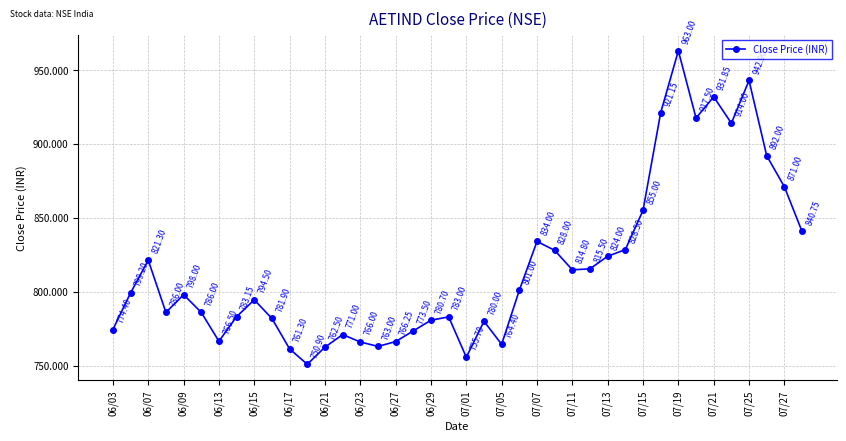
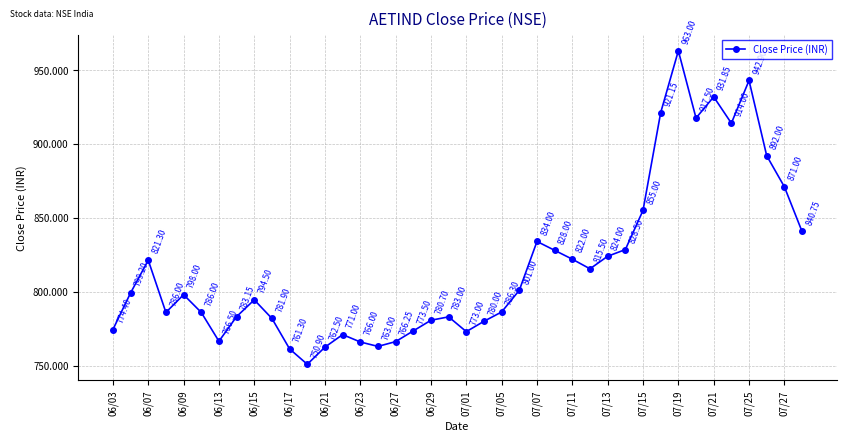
07/01: 755.70 -> 773.00
07/05: 764.40 -> 786.30
07/11: 814.80 -> 822.00
